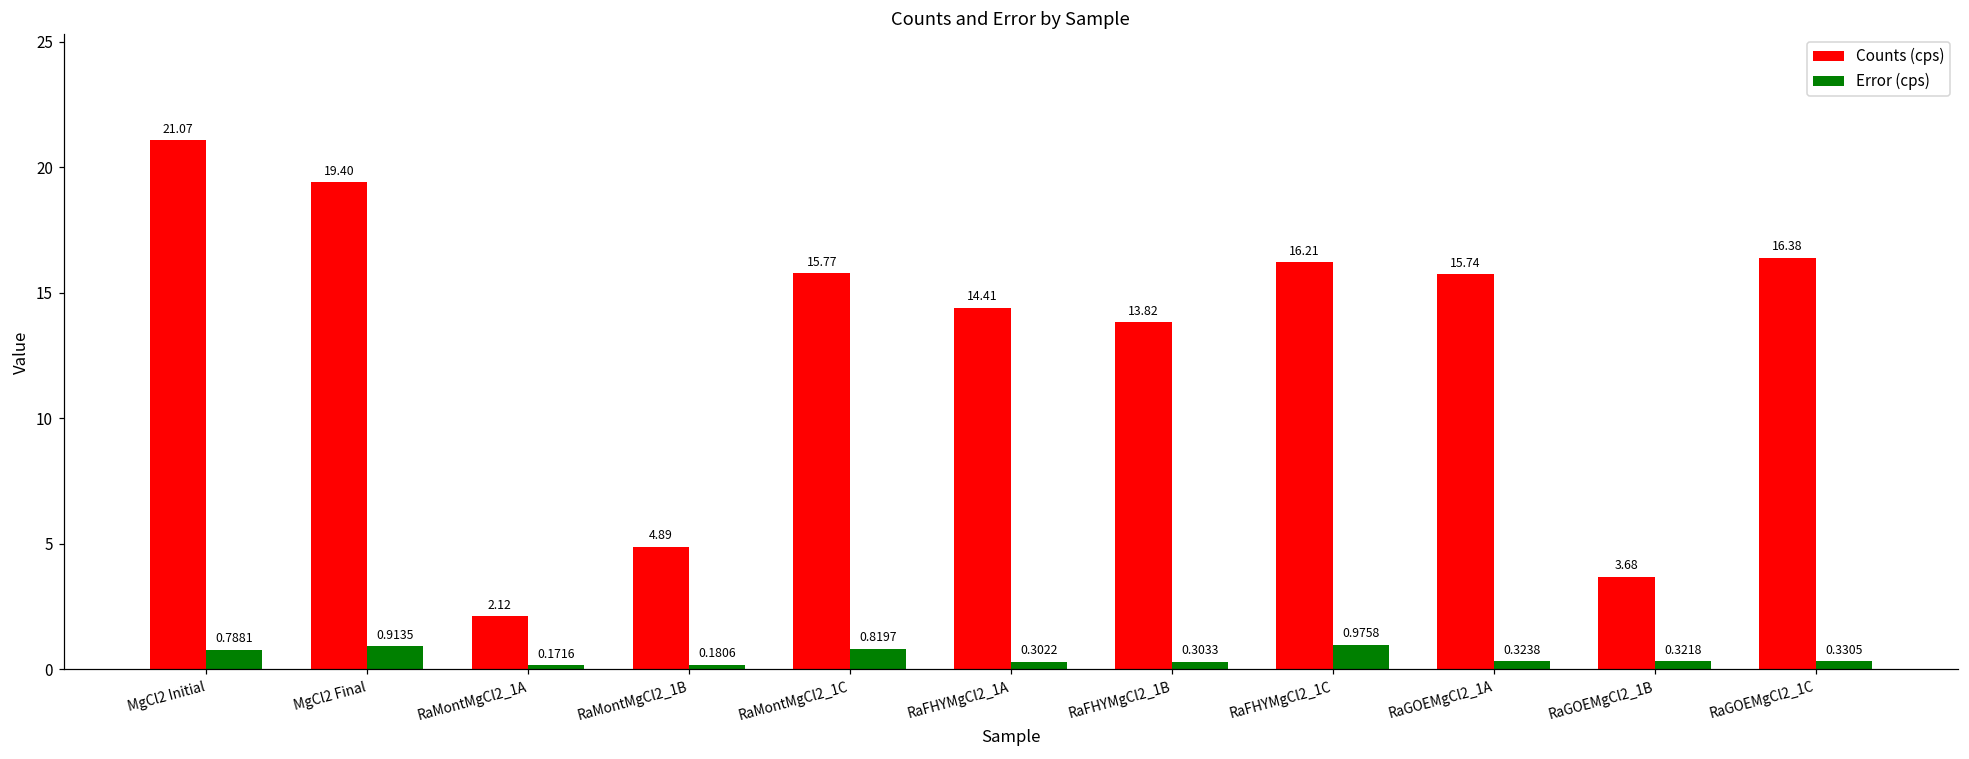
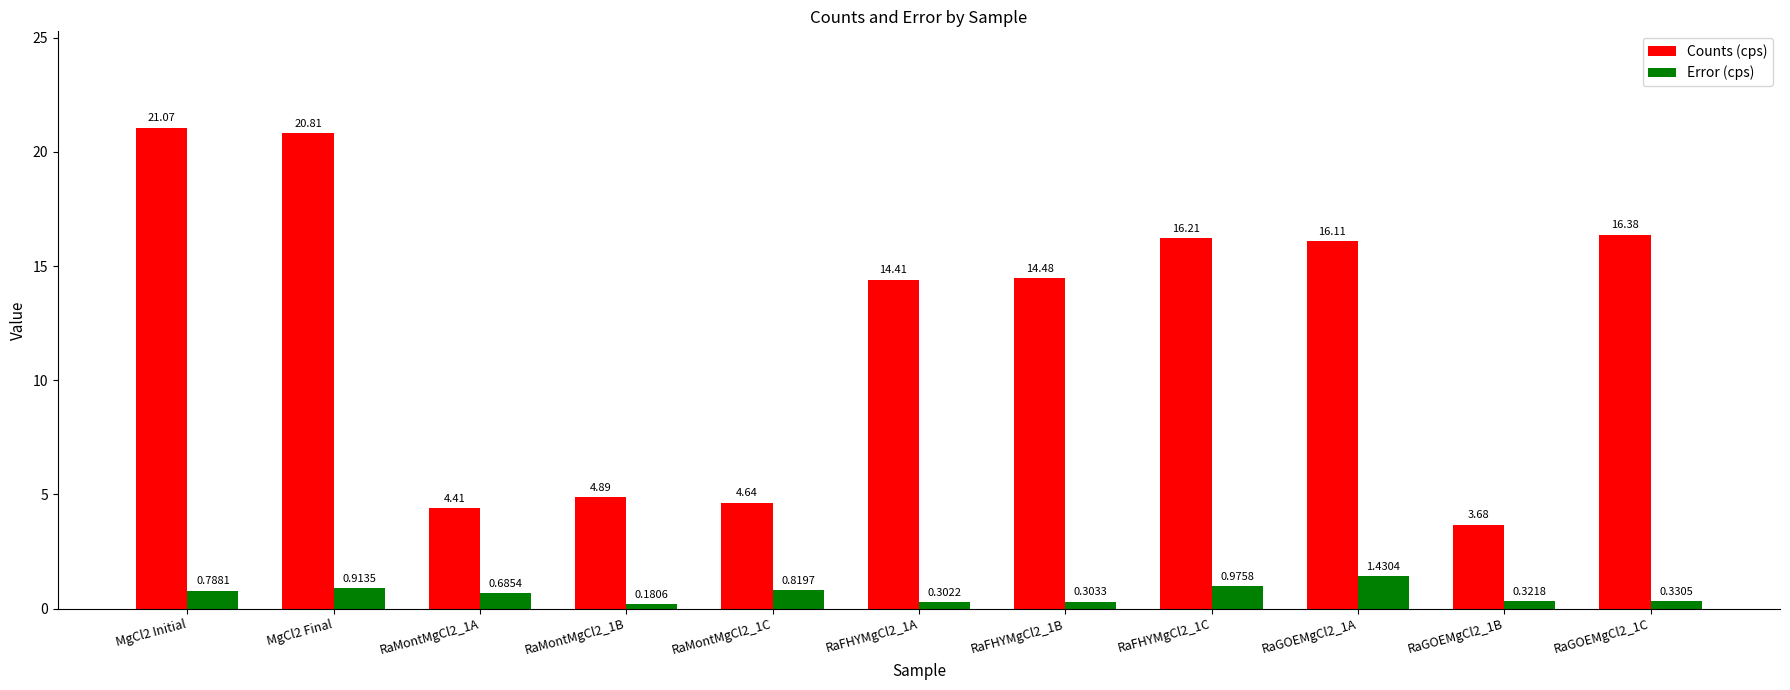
Counts (cps), MgCl2 Final: 19.40 -> 20.81
Counts (cps), RaMontMgCl2_1A: 2.12 -> 4.41
Error (cps), RaMontMgCl2_1A: 0.1716 -> 0.6854
Counts (cps), RaMontMgCl2_1C: 15.77 -> 4.64
Counts (cps), RaFHYMgCl2_1B: 13.82 -> 14.48
Counts (cps), RaGOEMgCl2_1A: 15.74 -> 16.11
Error (cps), RaGOEMgCl2_1A: 0.3238 -> 1.4304
